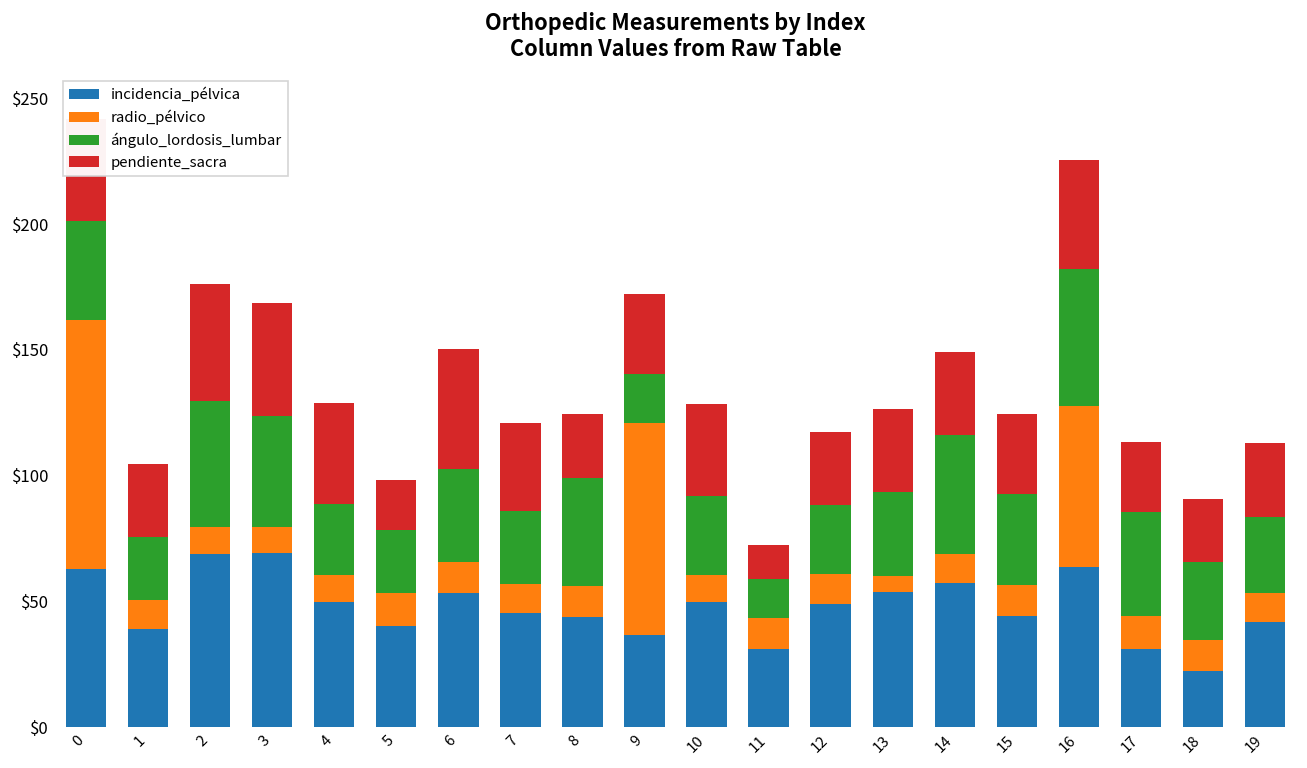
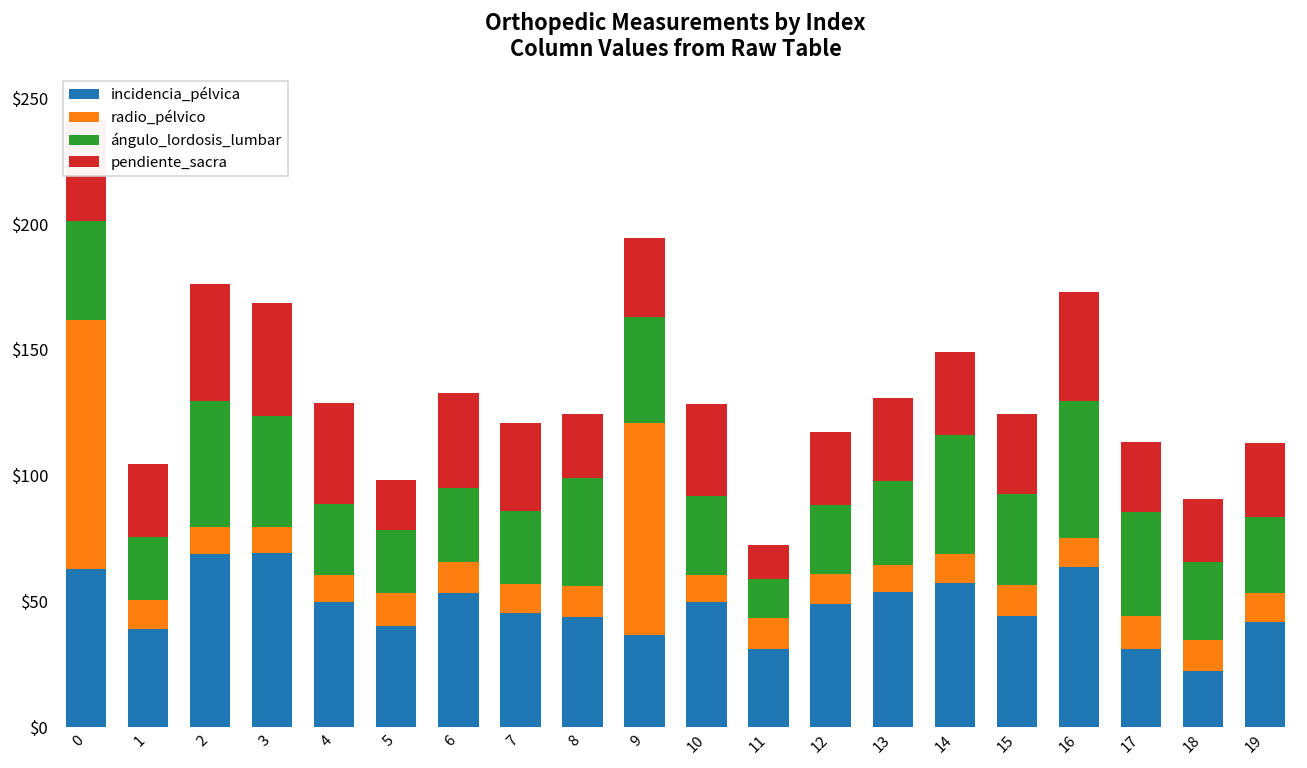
ángulo_lordosis_lumbar, 6: $37 -> $30
pendiente_sacra, 6: $48 -> $38
ángulo_lordosis_lumbar, 9: $20 -> $42
radio_pélvico, 13: $7 -> $11
radio_pélvico, 16: $64 -> $11
